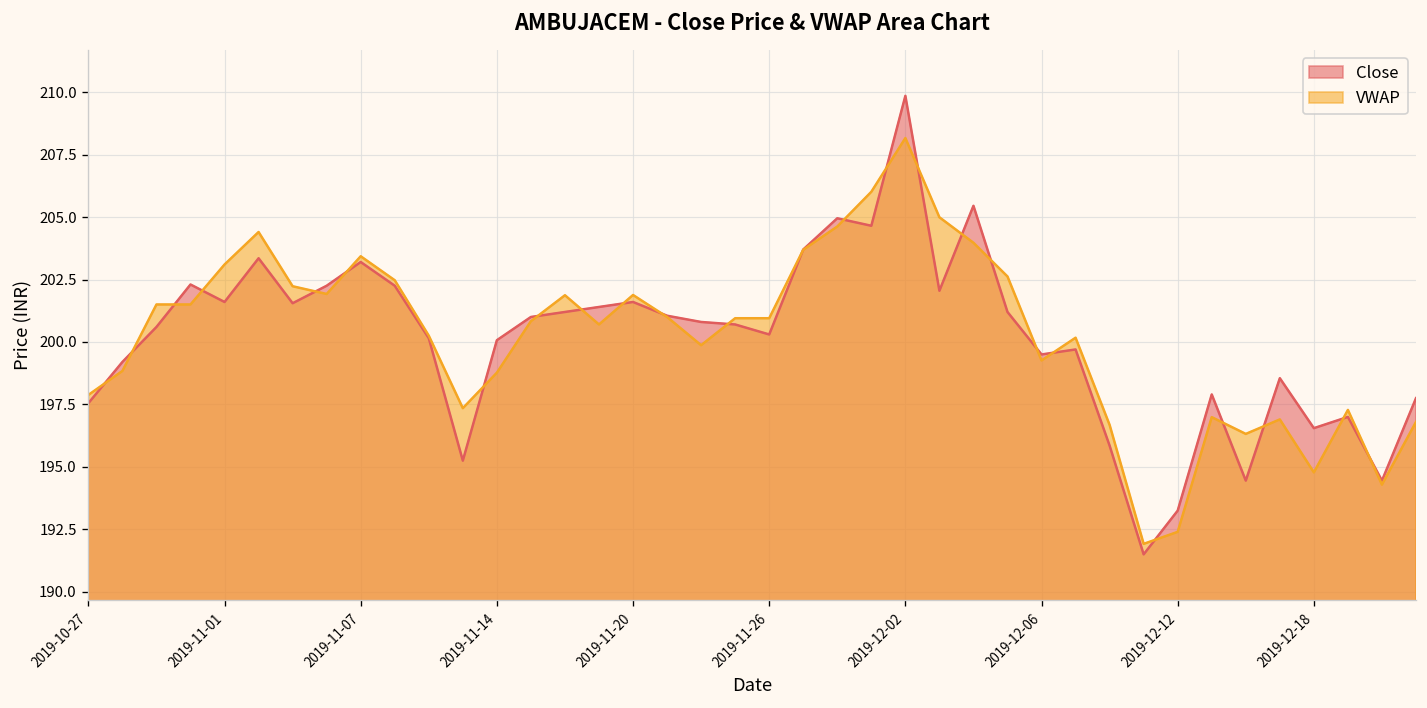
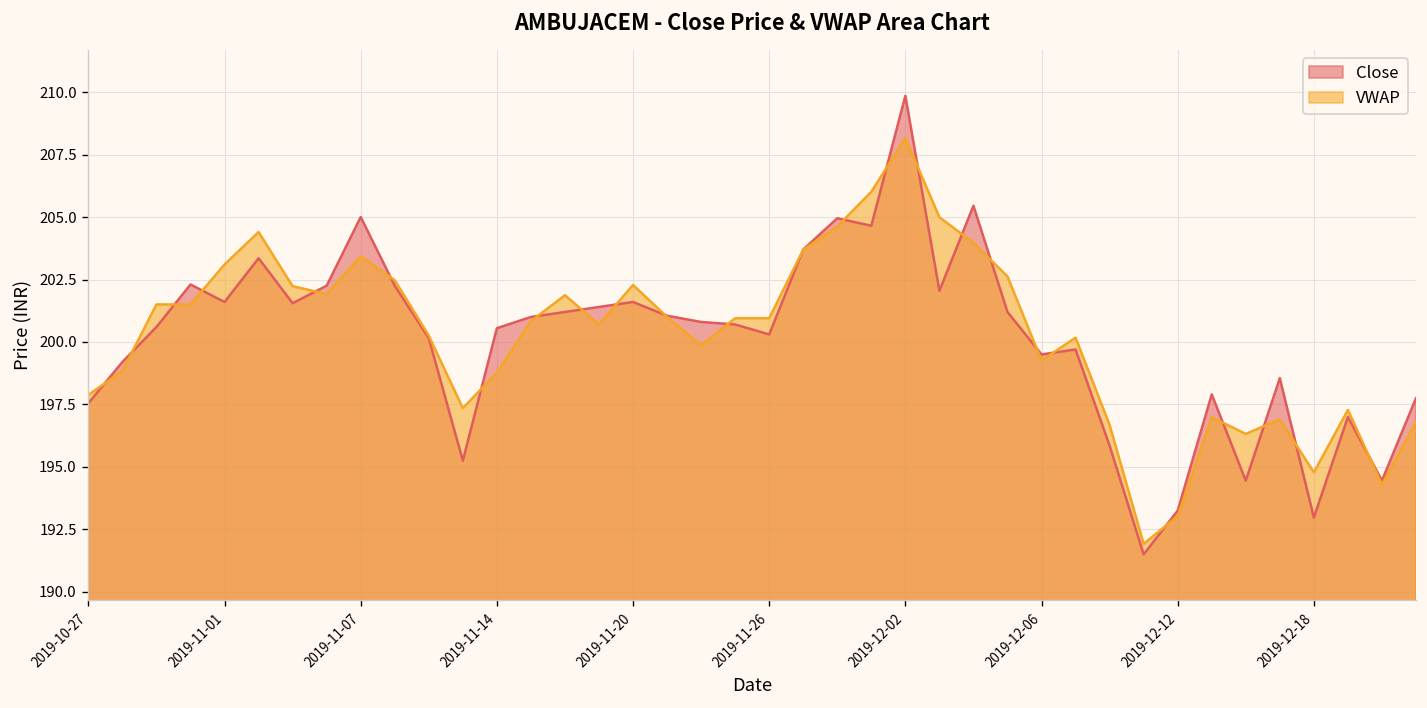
Close, 2019-11-07: 203.2 -> 205.0
Close, 2019-11-14: 200.1 -> 200.6
VWAP, 2019-11-20: 201.9 -> 202.3
VWAP, 2019-12-12: 192.4 -> 193.0
Close, 2019-12-18: 196.6 -> 193.0
